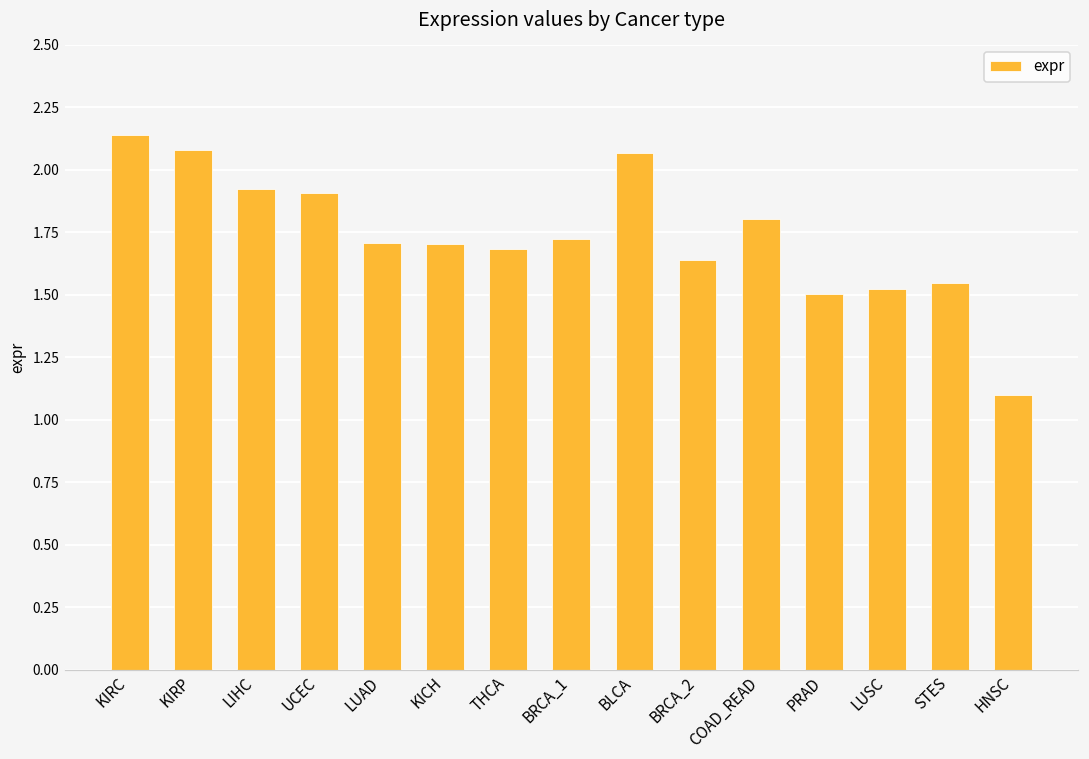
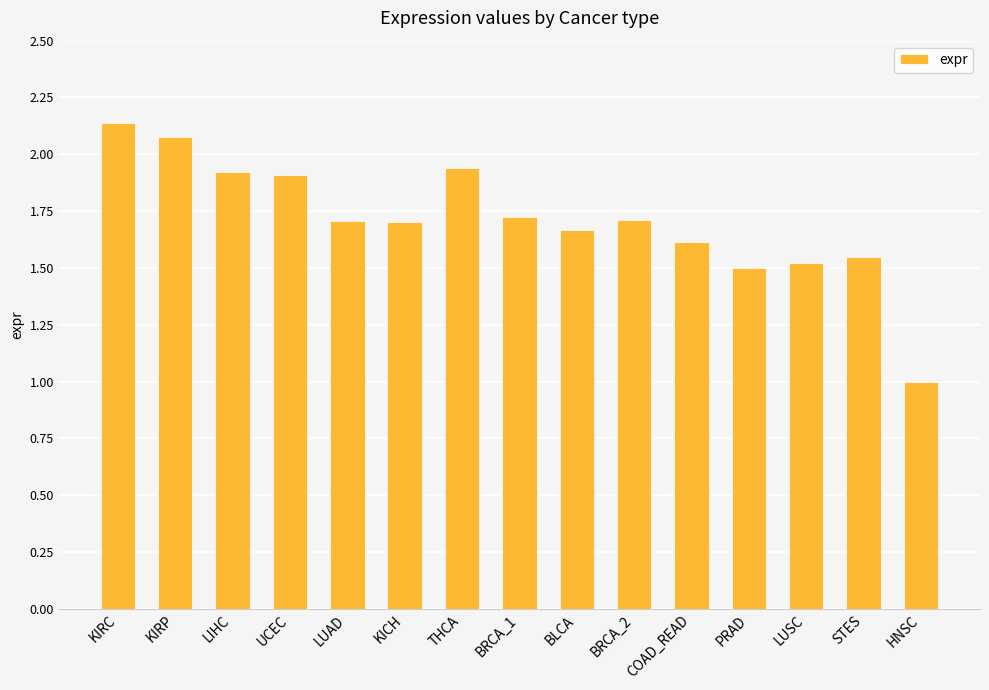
THCA: 1.68 -> 1.94
BLCA: 2.07 -> 1.67
BRCA_2: 1.64 -> 1.71
COAD_READ: 1.80 -> 1.62
HNSC: 1.10 -> 1.00
